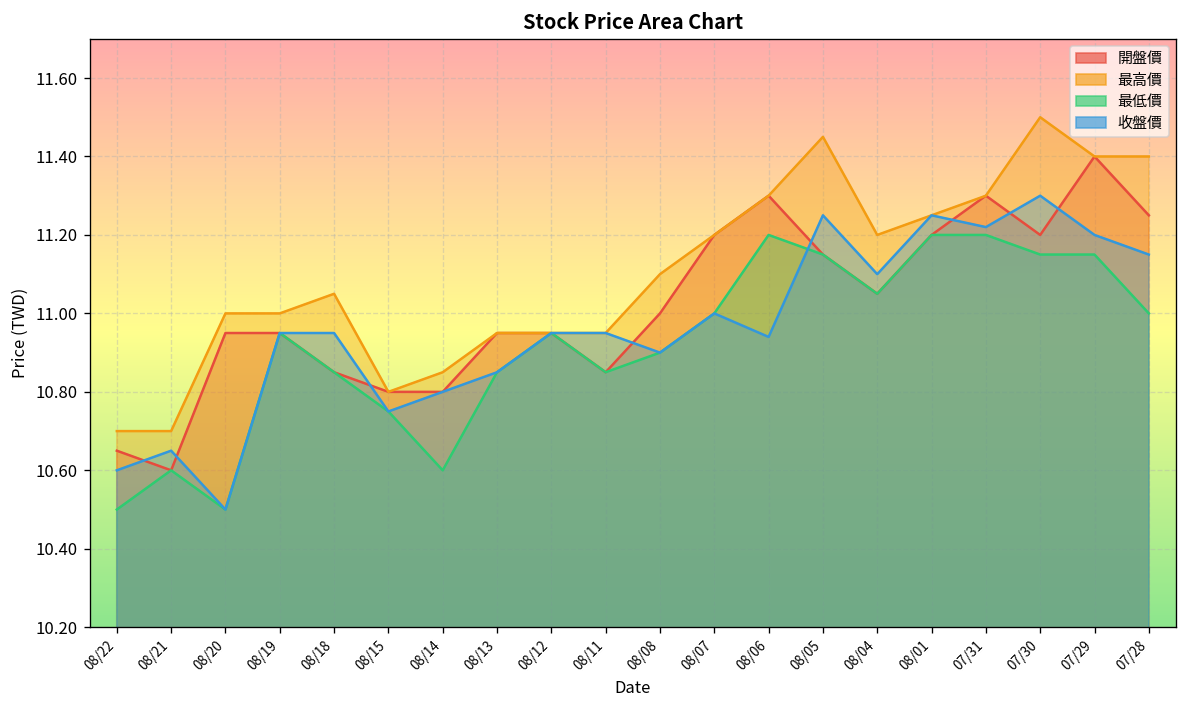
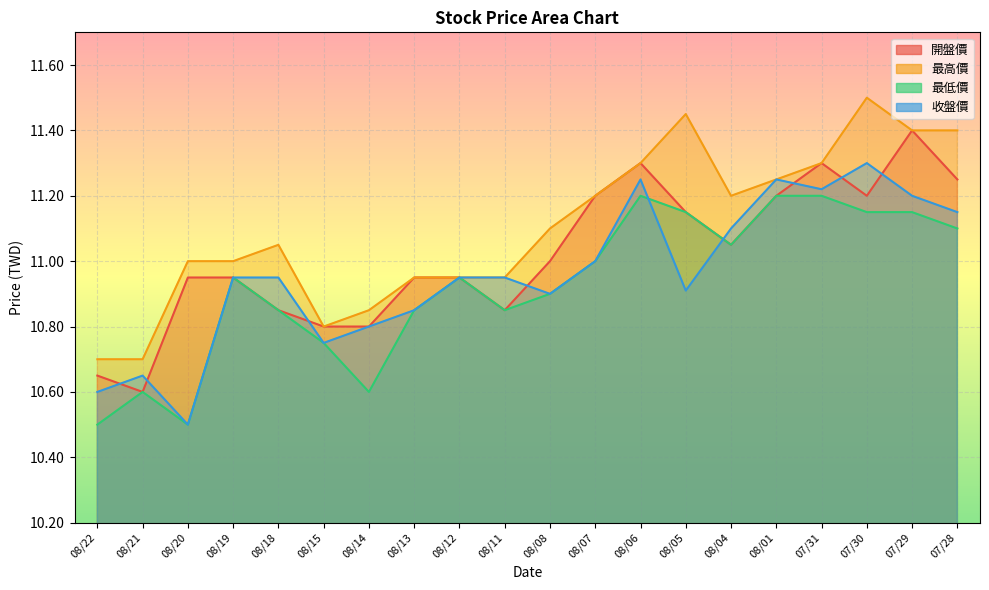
收盤價, 08/06: 10.94 -> 11.25
收盤價, 08/05: 11.25 -> 10.91
最低價, 07/28: 11.0 -> 11.1
